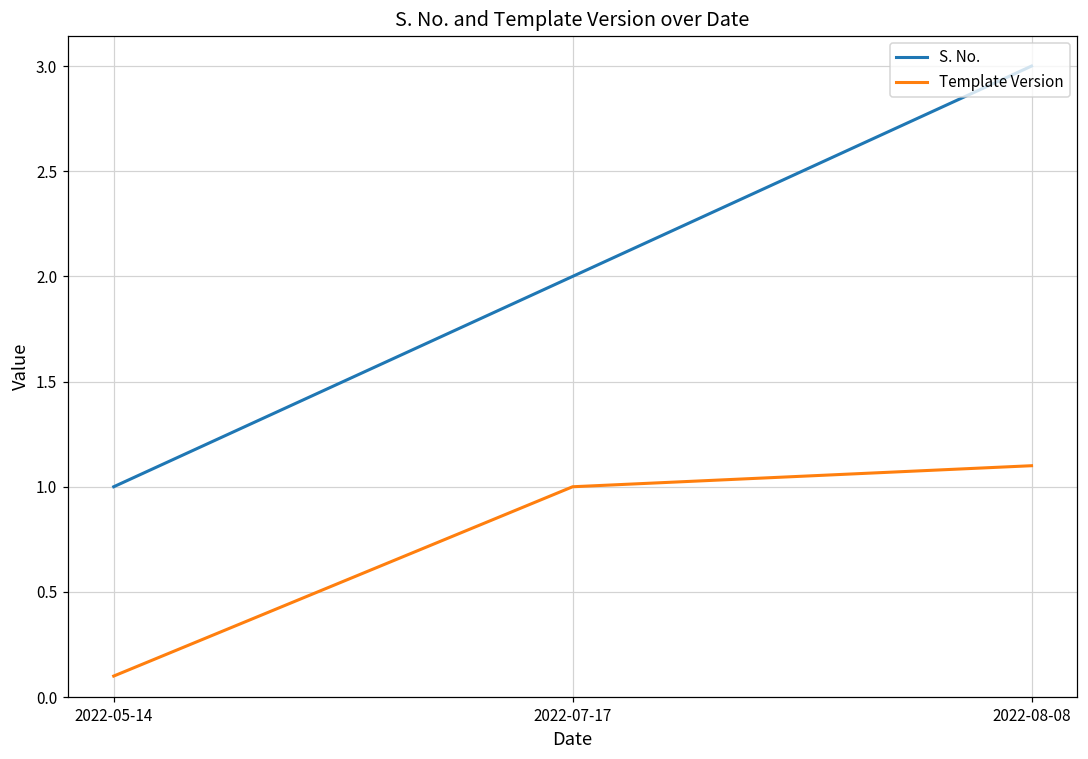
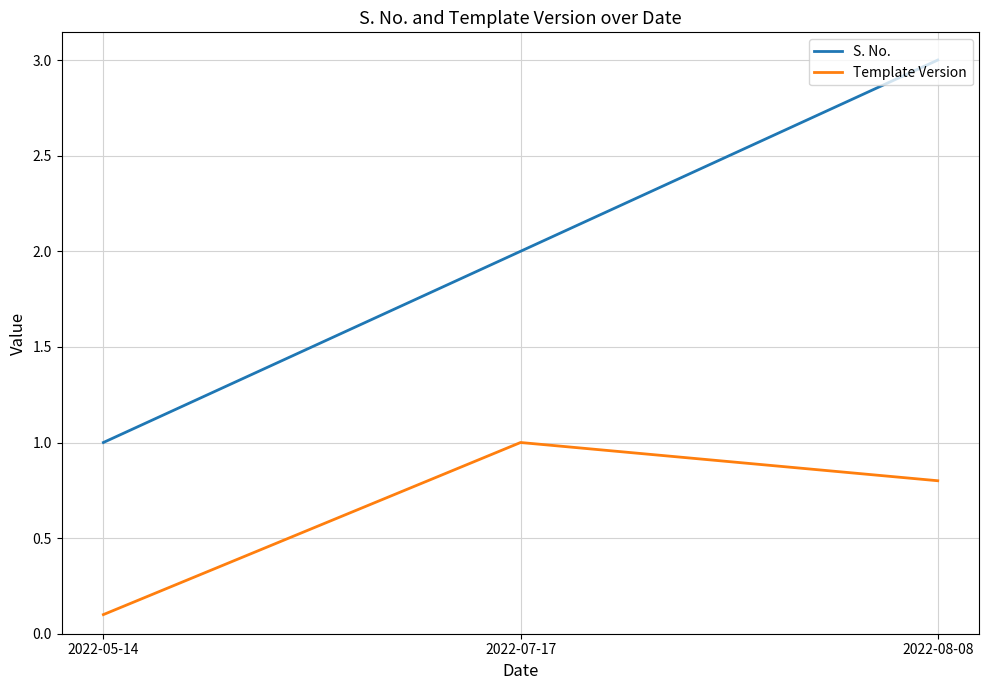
Template Version, 2022-08-08: 1.1 -> 0.8
